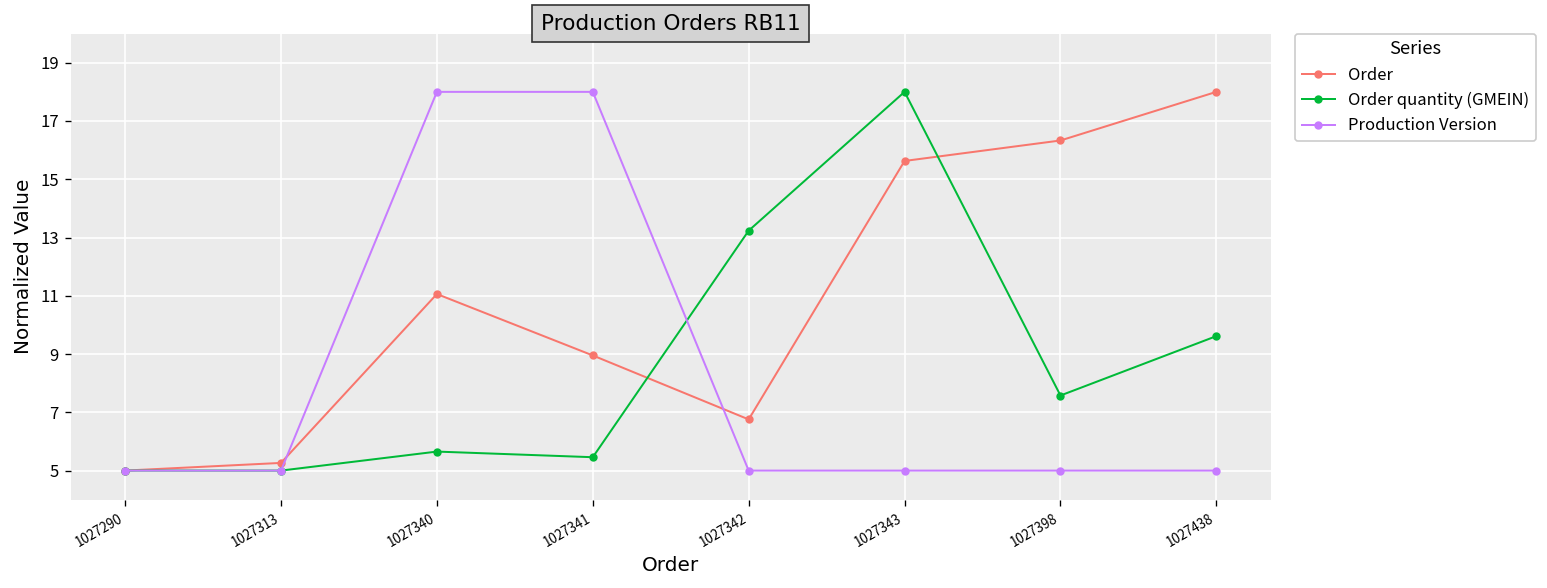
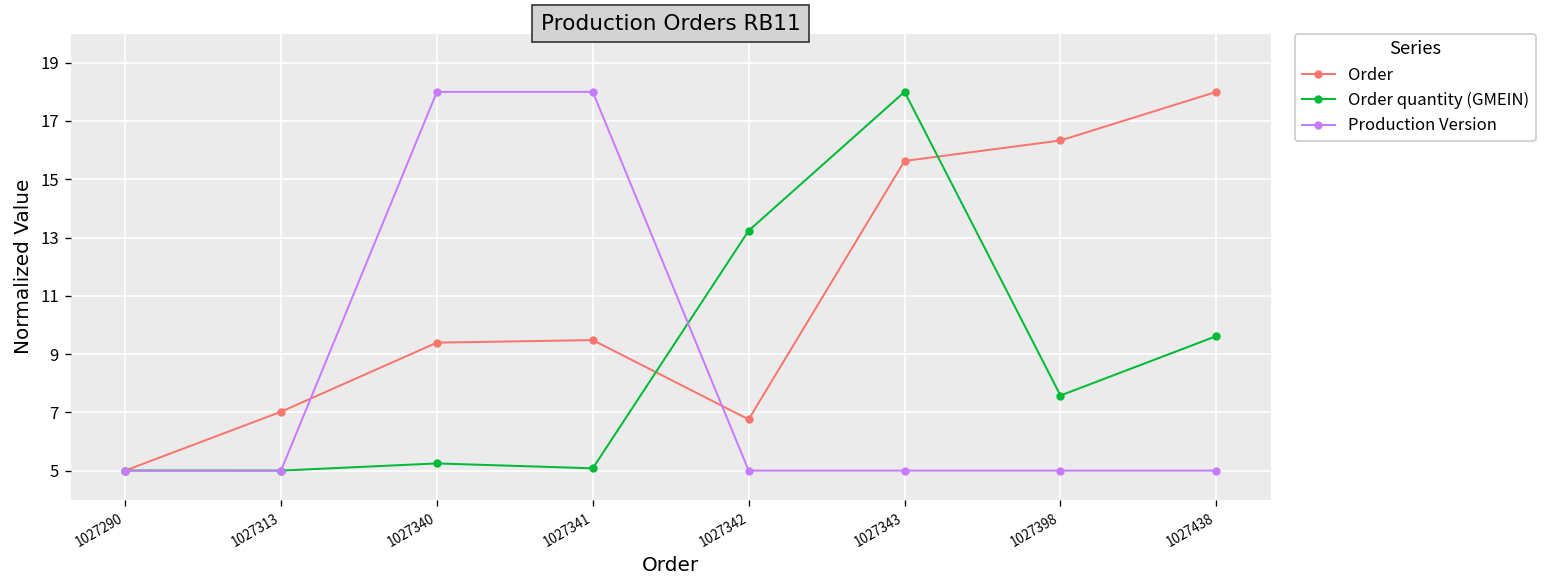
Order, 1027313: 5.3 -> 7.0
Order, 1027340: 11.1 -> 9.4
Order quantity (GMEIN), 1027340: 5.7 -> 5.2
Order, 1027341: 9.0 -> 9.5
Order quantity (GMEIN), 1027341: 5.5 -> 5.1
